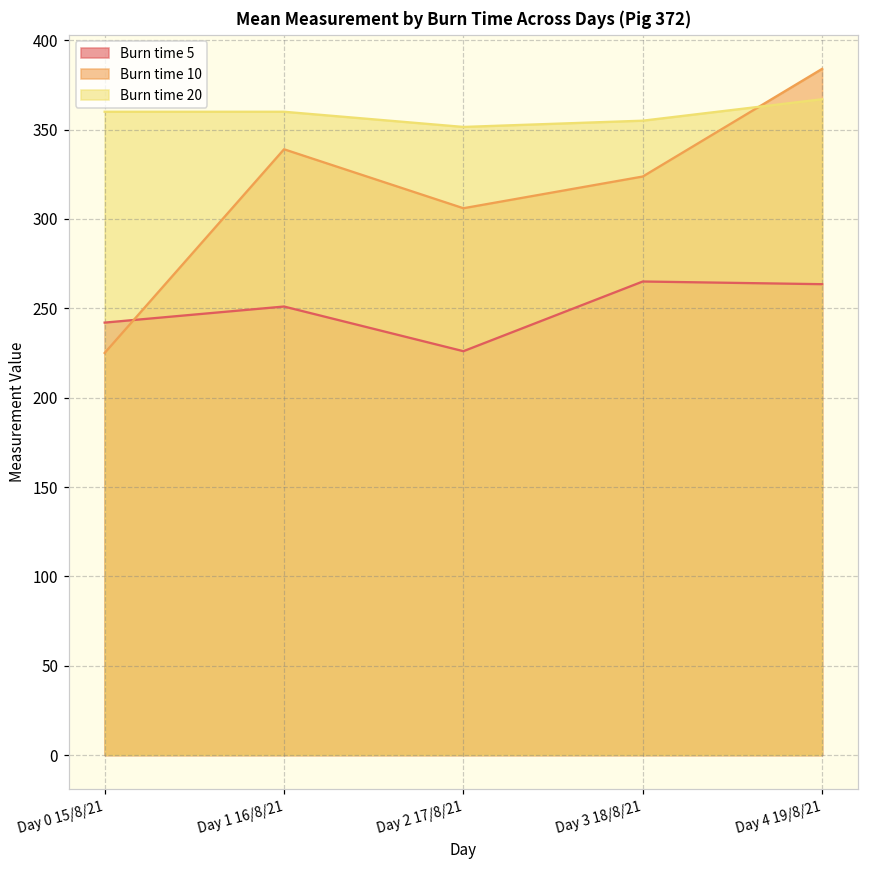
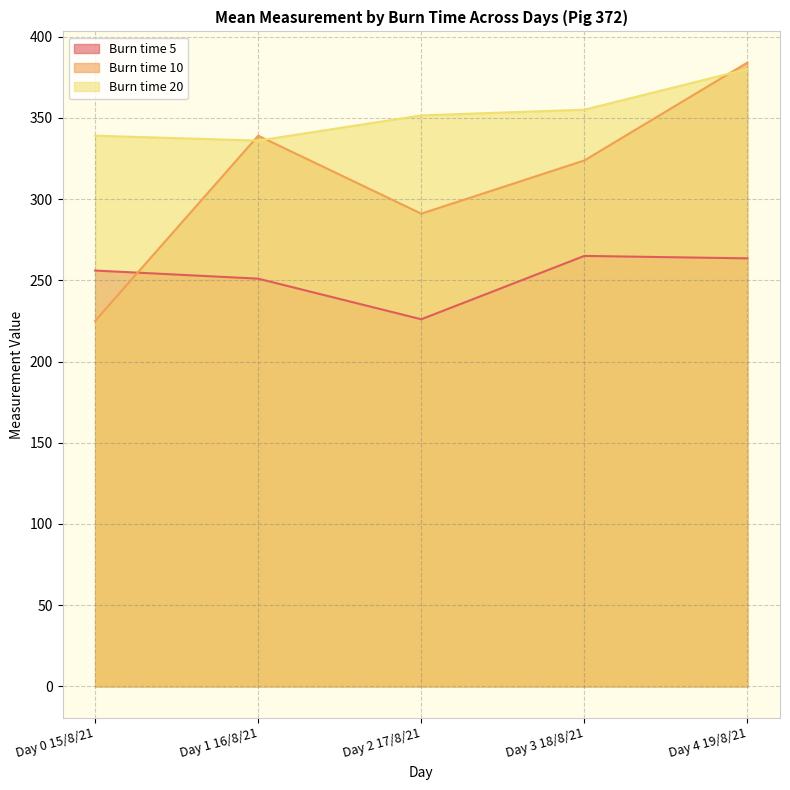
Burn time 5, Day 0 15/8/21: 242 -> 256
Burn time 20, Day 0 15/8/21: 360 -> 339
Burn time 20, Day 1 16/8/21: 360 -> 336
Burn time 10, Day 2 17/8/21: 306 -> 291
Burn time 20, Day 4 19/8/21: 367 -> 380
